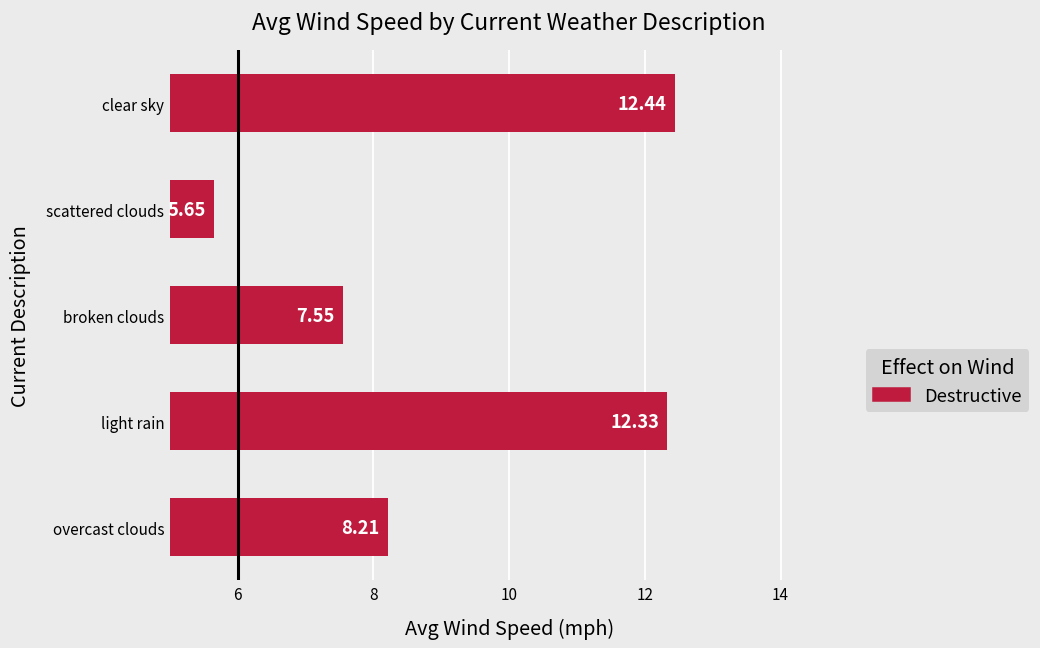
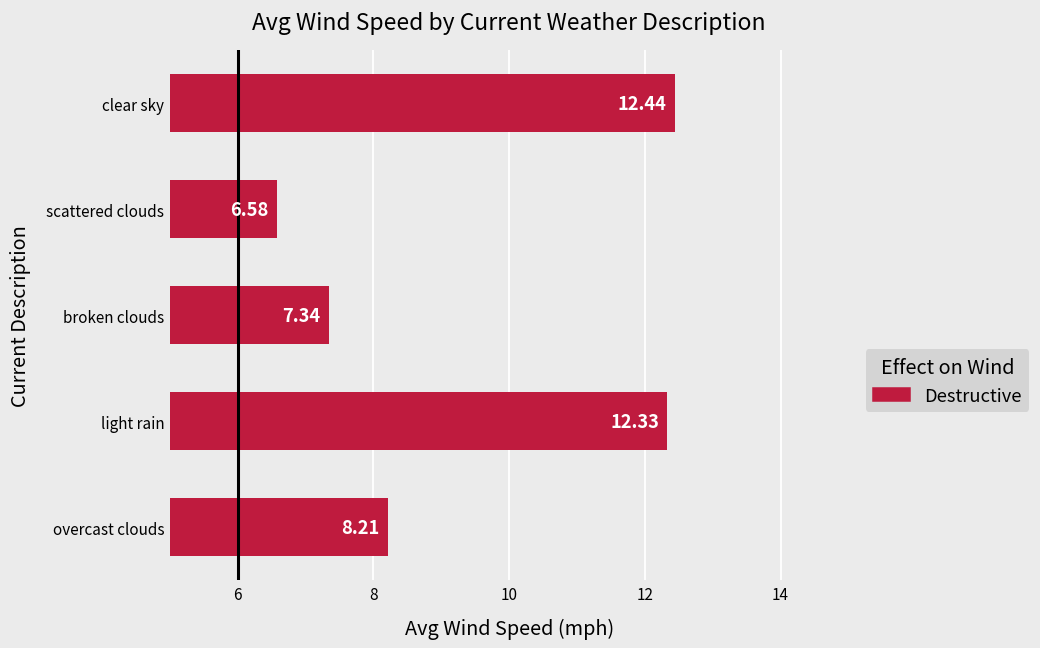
scattered clouds: 5.65 -> 6.58
broken clouds: 7.55 -> 7.34
